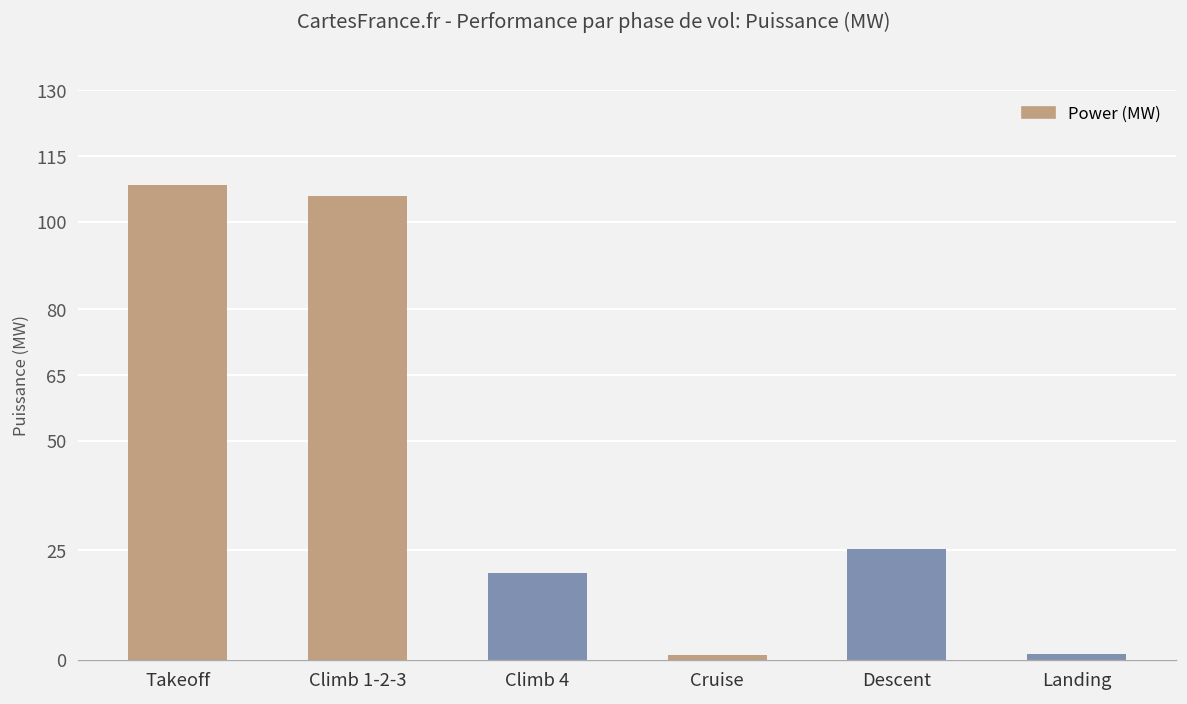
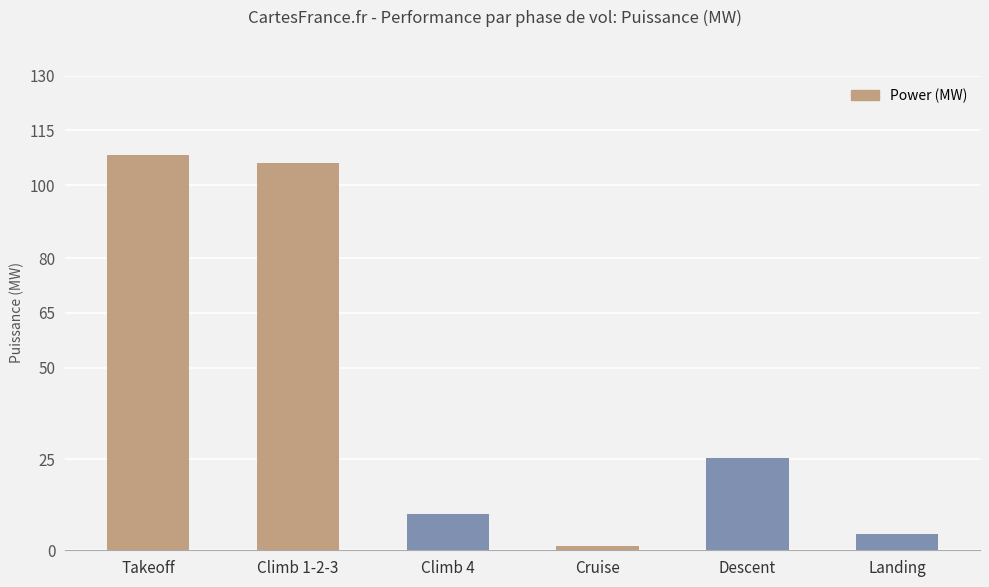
Climb 4: 20 -> 10
Landing: 1 -> 5
